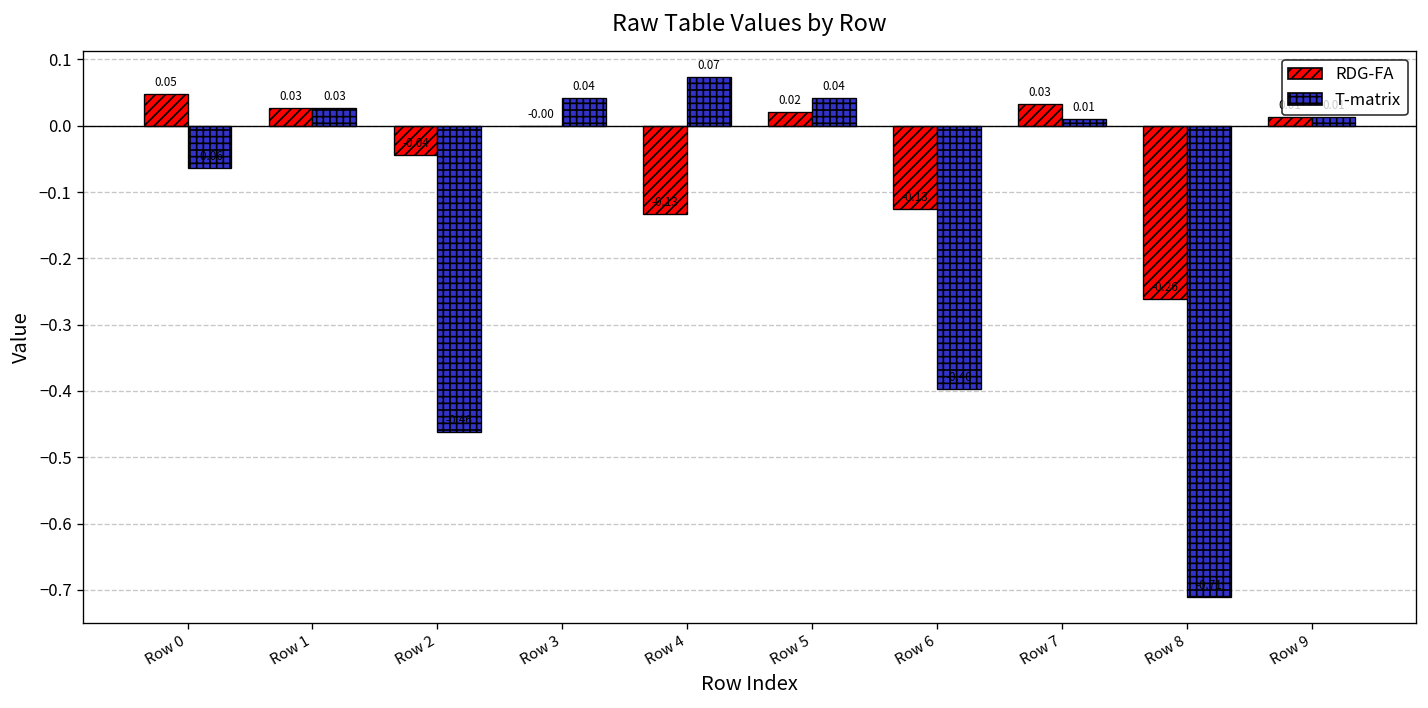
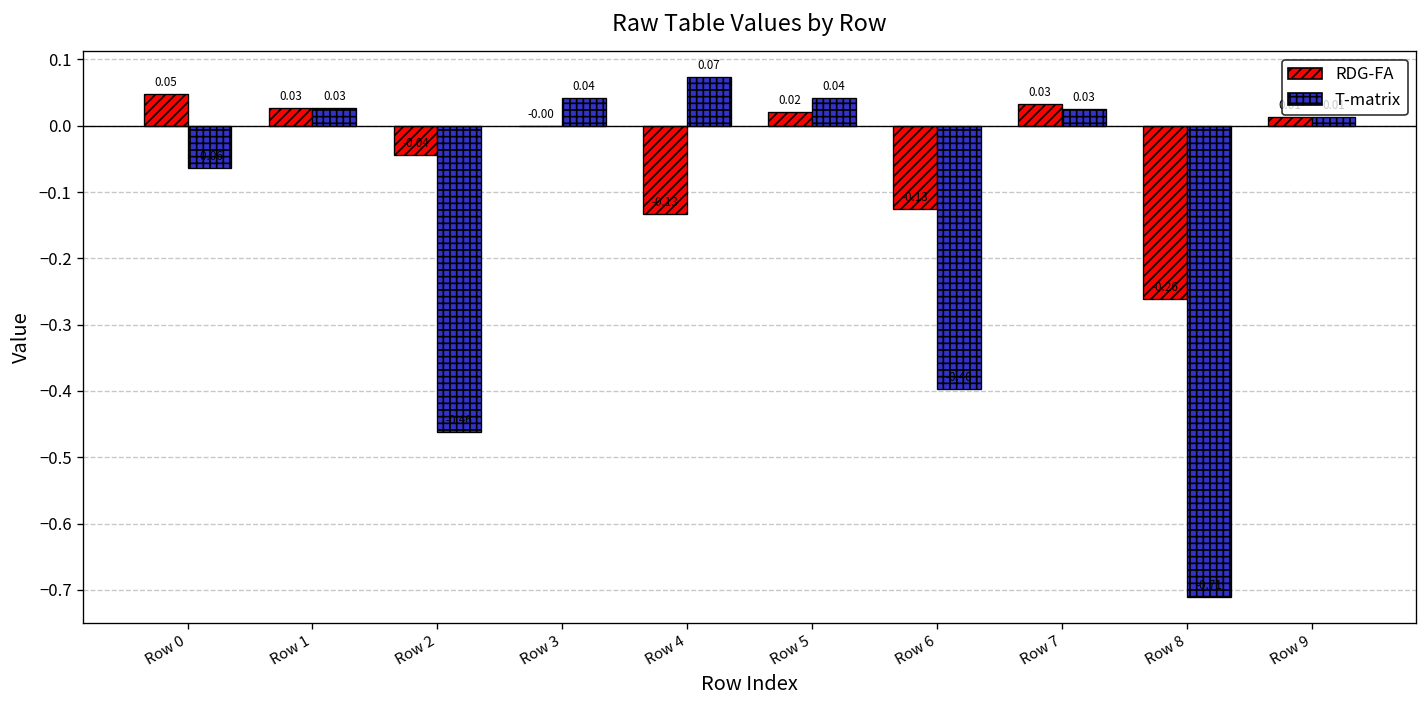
T-matrix, Row 7: 0.01 -> 0.03
